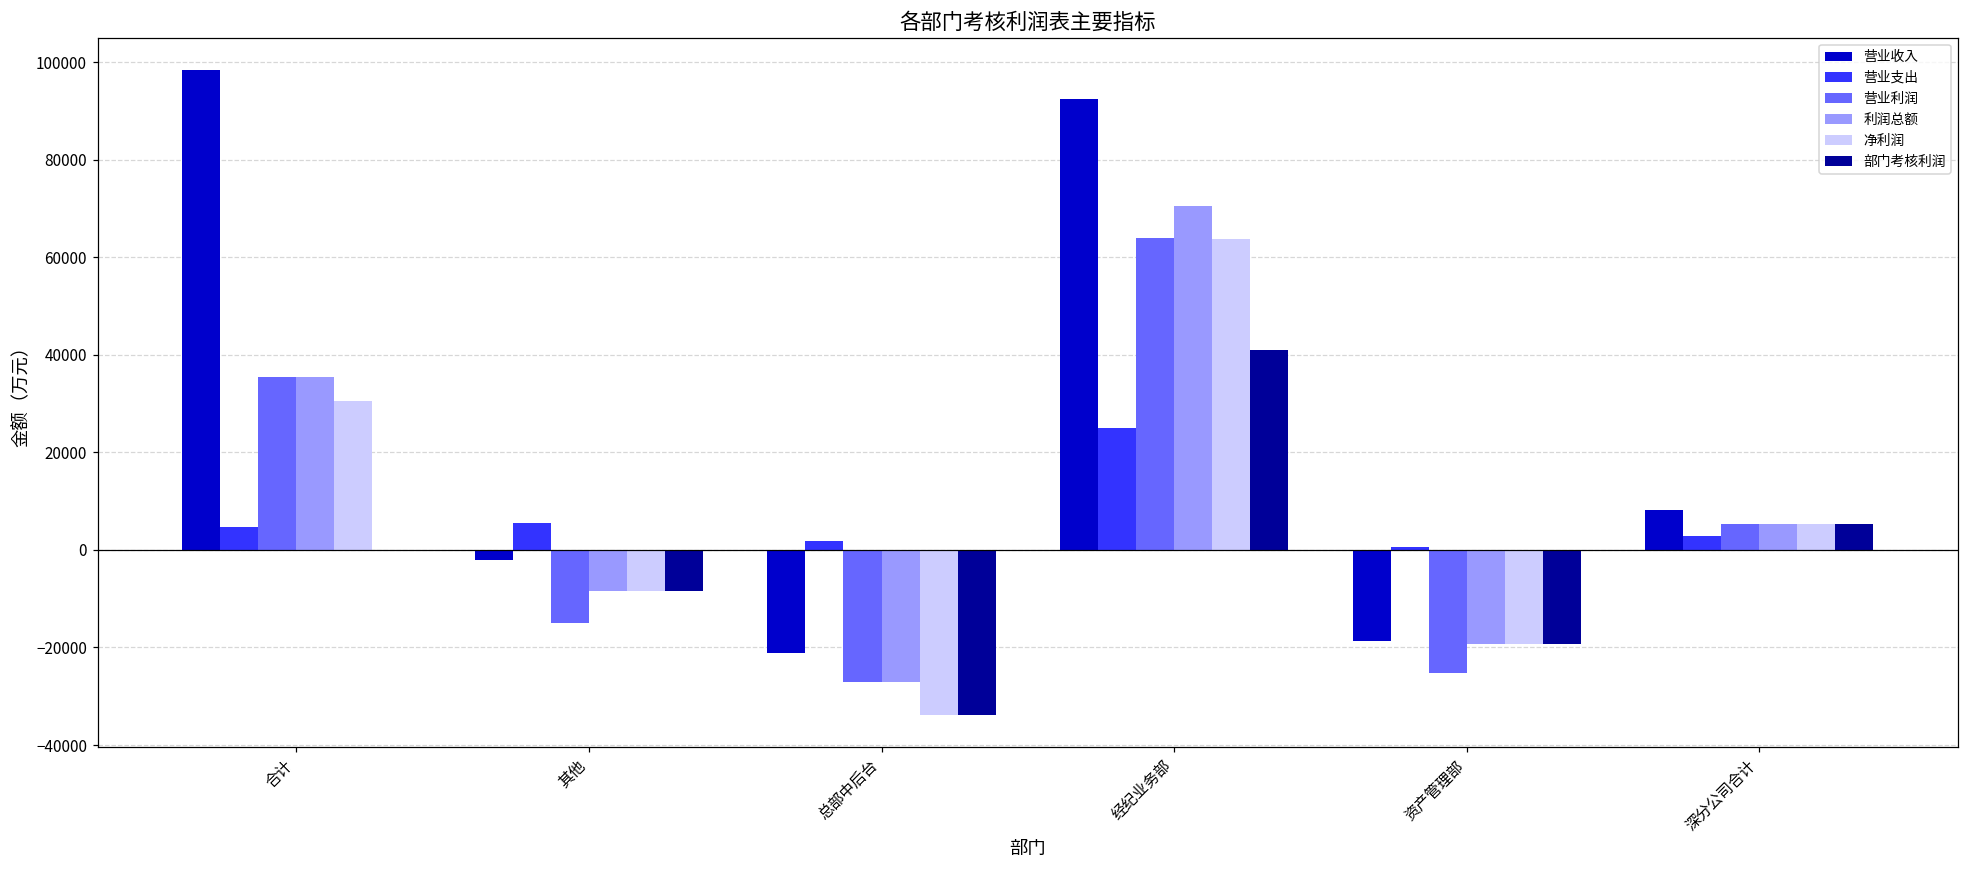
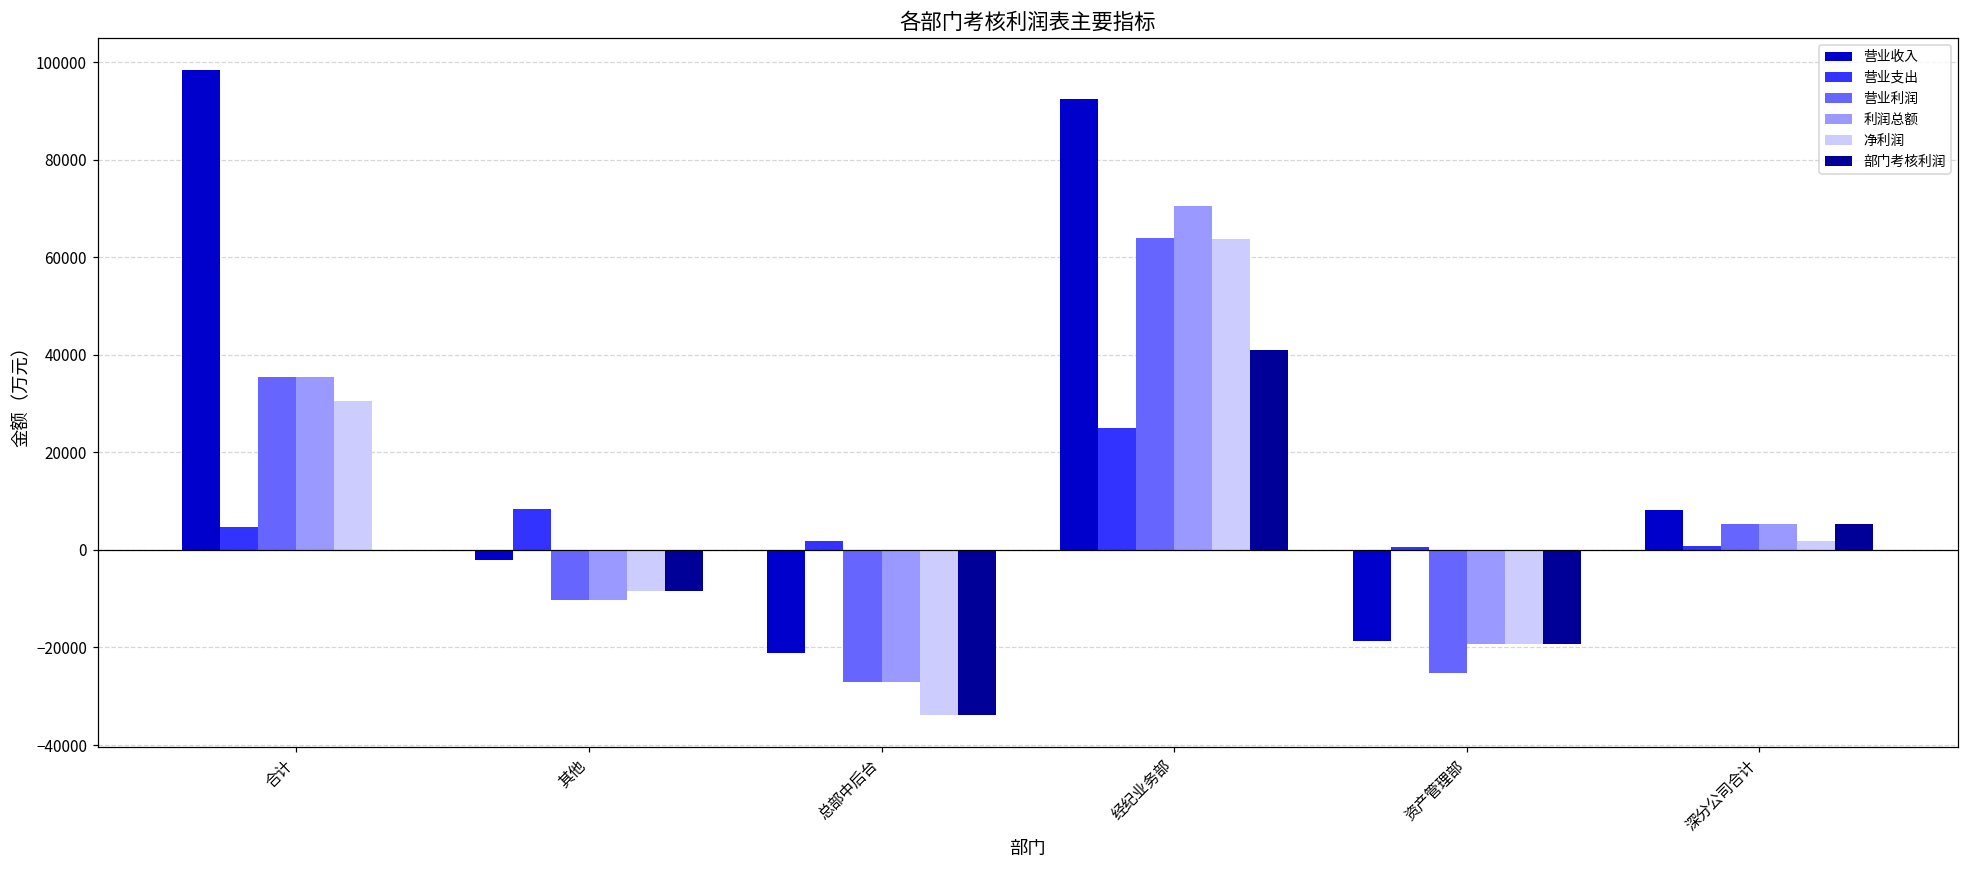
营业支出, 其他: 6000 -> 8000
营业利润, 其他: -15000 -> -10000
利润总额, 其他: -8000 -> -10000
营业支出, 深分公司合计: 3000 -> 1000
净利润, 深分公司合计: 5000 -> 2000
